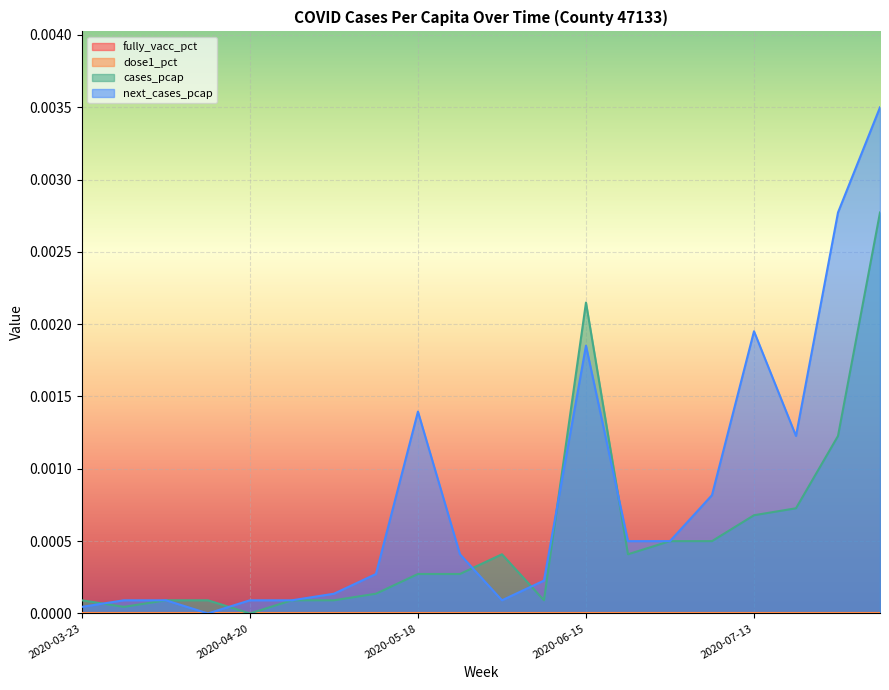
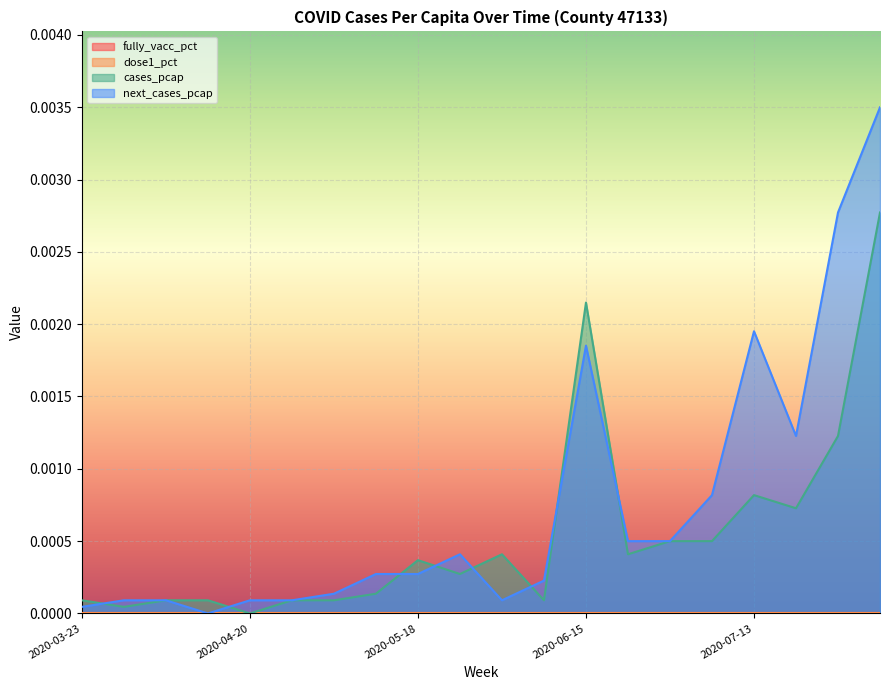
cases_pcap, 2020-05-18: 0.00027 -> 0.00037
next_cases_pcap, 2020-05-18: 0.00140 -> 0.00027
cases_pcap, 2020-07-13: 0.00068 -> 0.00082
